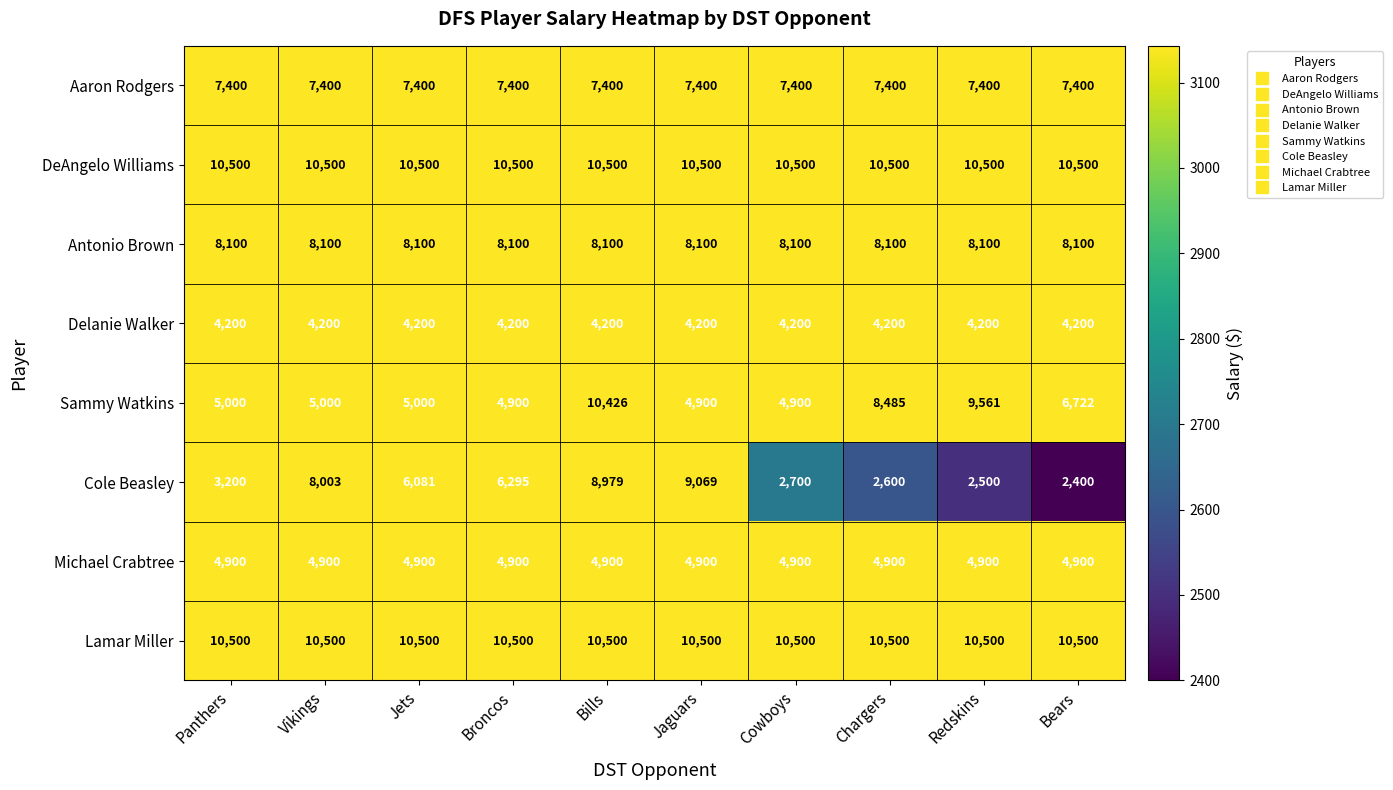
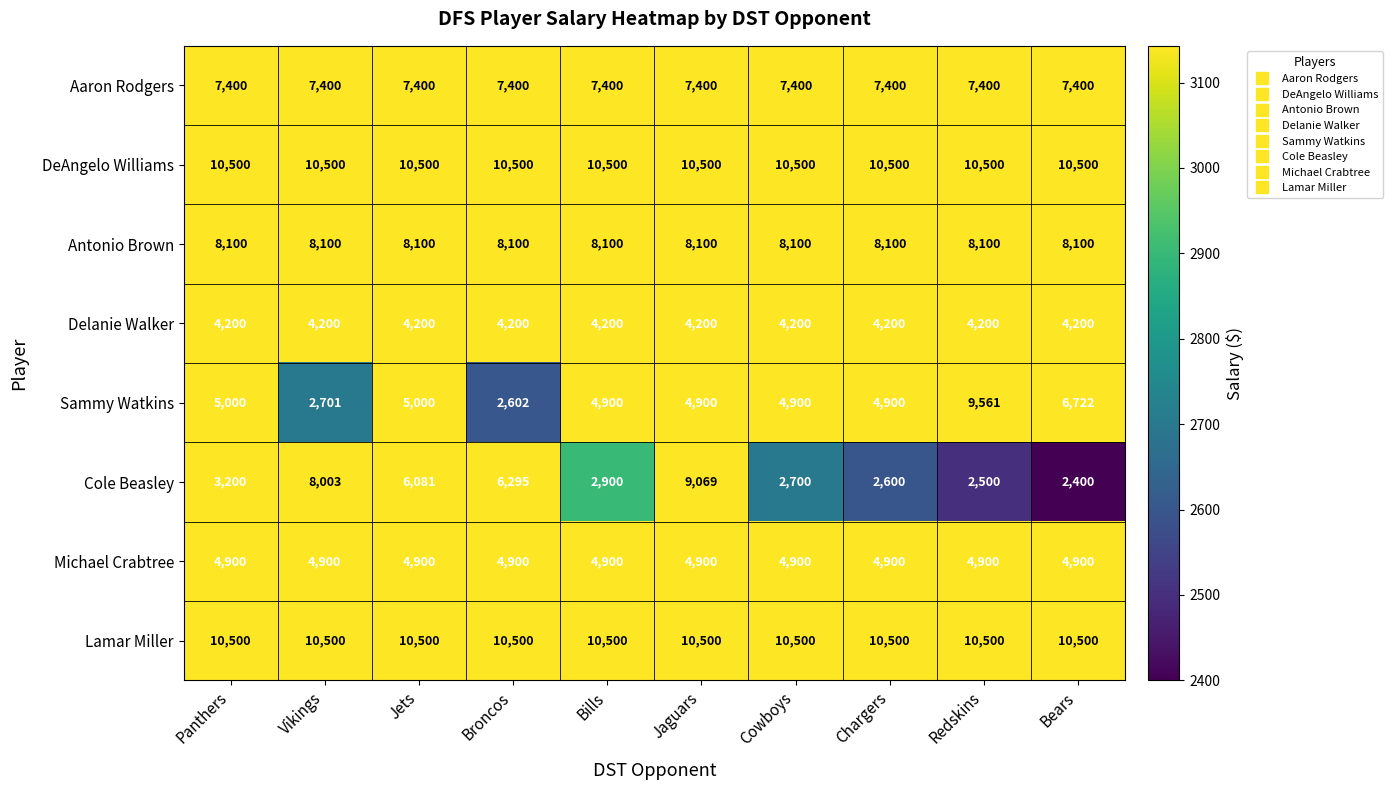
Sammy Watkins, Vikings: 5,000 -> 2,701
Sammy Watkins, Broncos: 4,900 -> 2,602
Sammy Watkins, Bills: 10,426 -> 4,900
Sammy Watkins, Chargers: 8,485 -> 4,900
Cole Beasley, Bills: 8,979 -> 2,900
